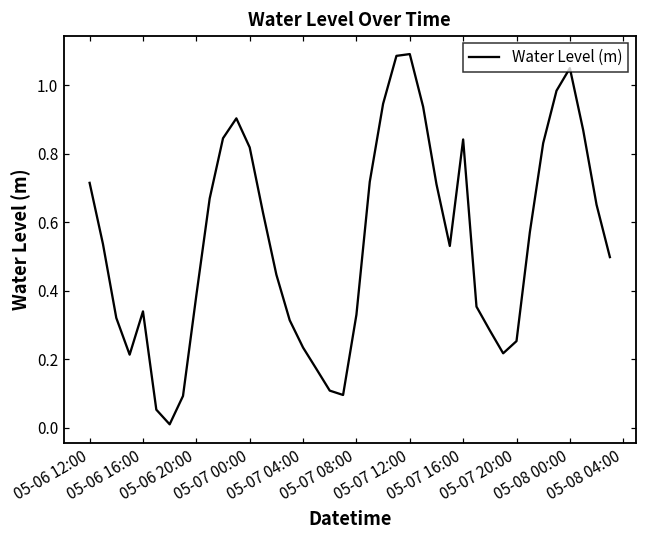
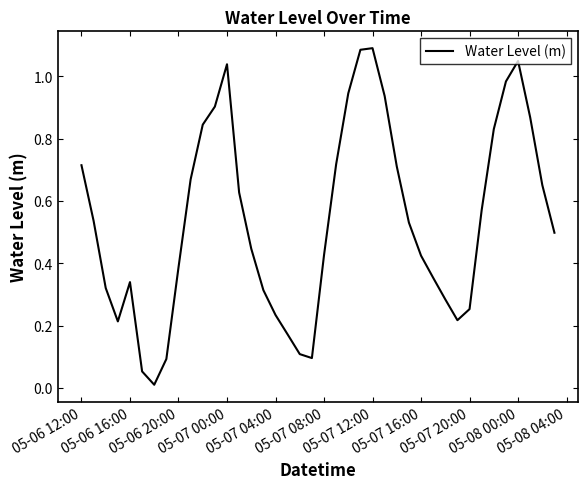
05-07 00:00: 0.82 -> 1.04
05-07 08:00: 0.33 -> 0.43
05-07 16:00: 0.84 -> 0.42
